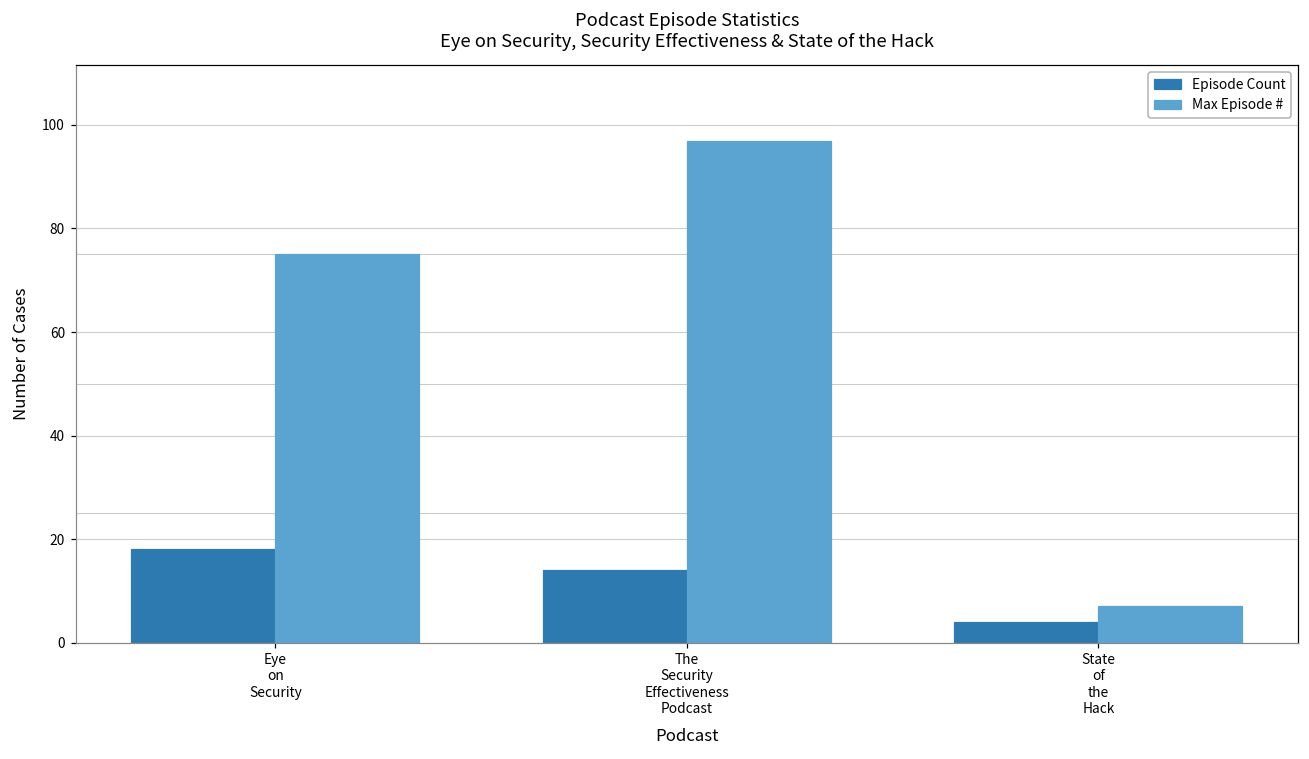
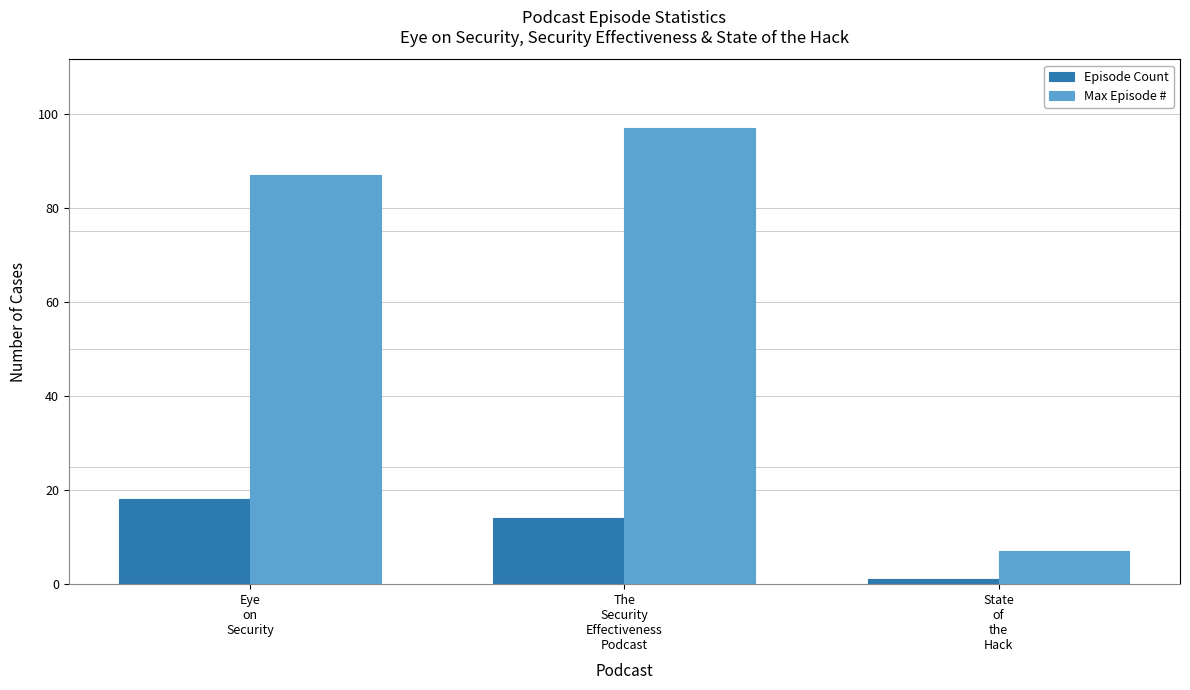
Max Episode #, Eye on Security: 75 -> 87
Episode Count, State of the Hack: 4 -> 1
